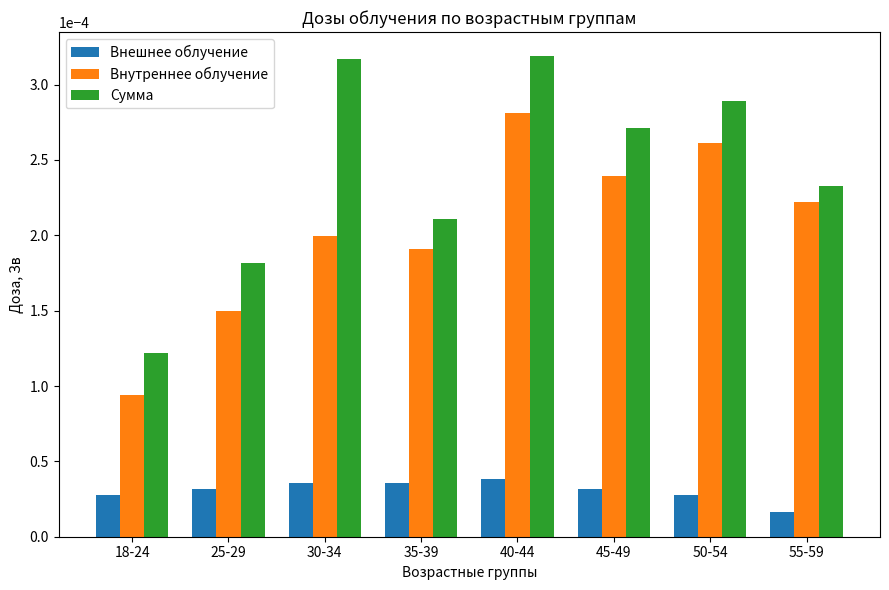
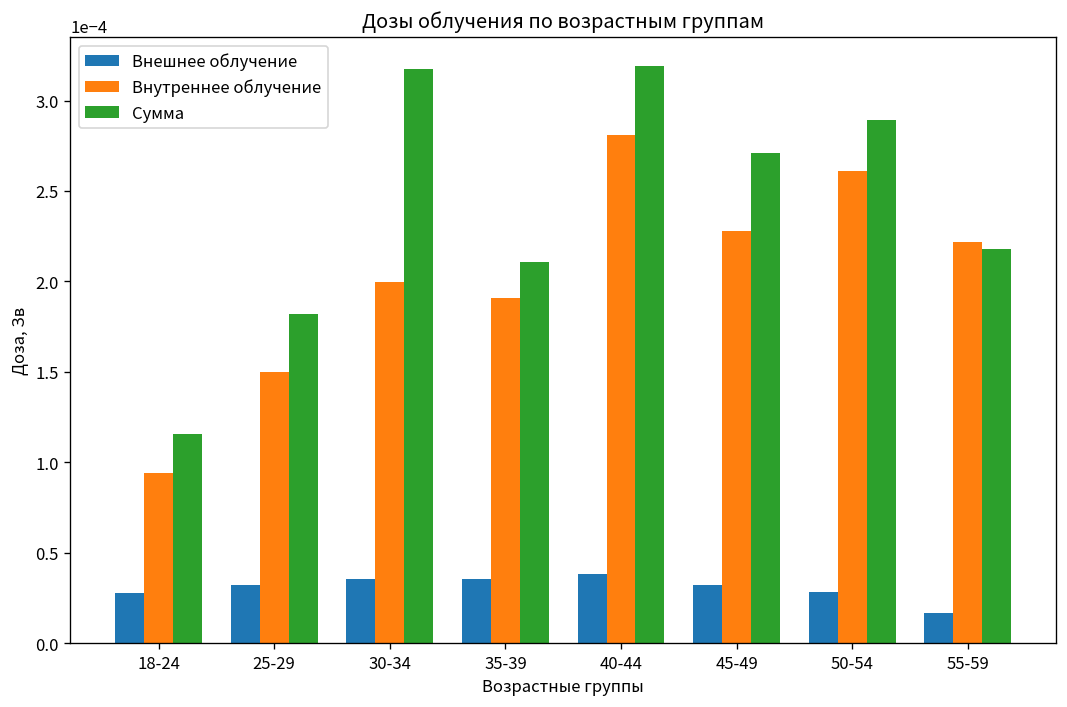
Сумма, 18-24: 0.000122 -> 0.000116
Внутреннее облучение, 45-49: 0.000239 -> 0.000228
Сумма, 55-59: 0.000232 -> 0.000218
